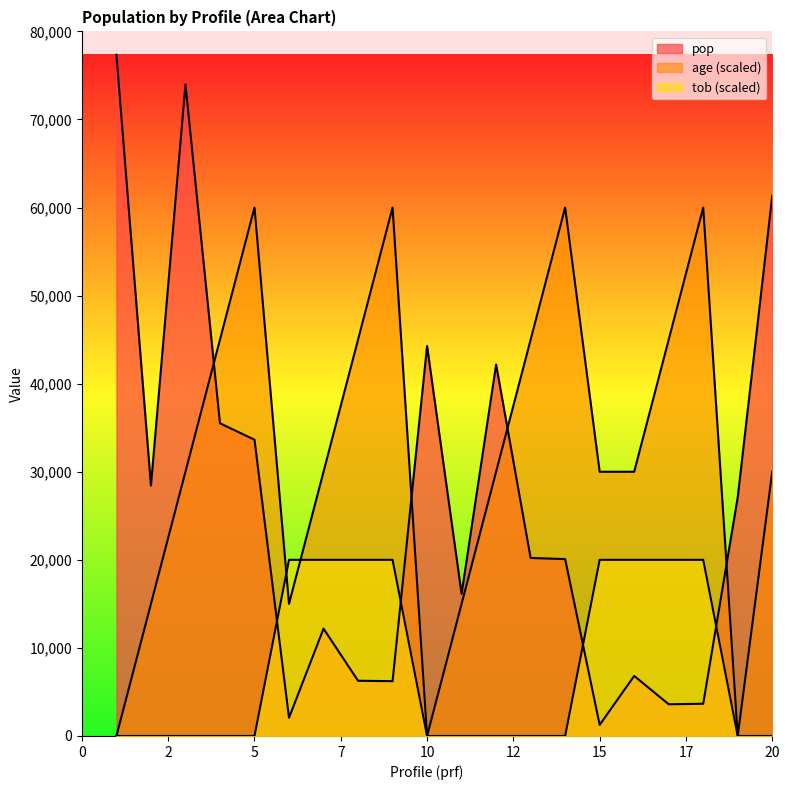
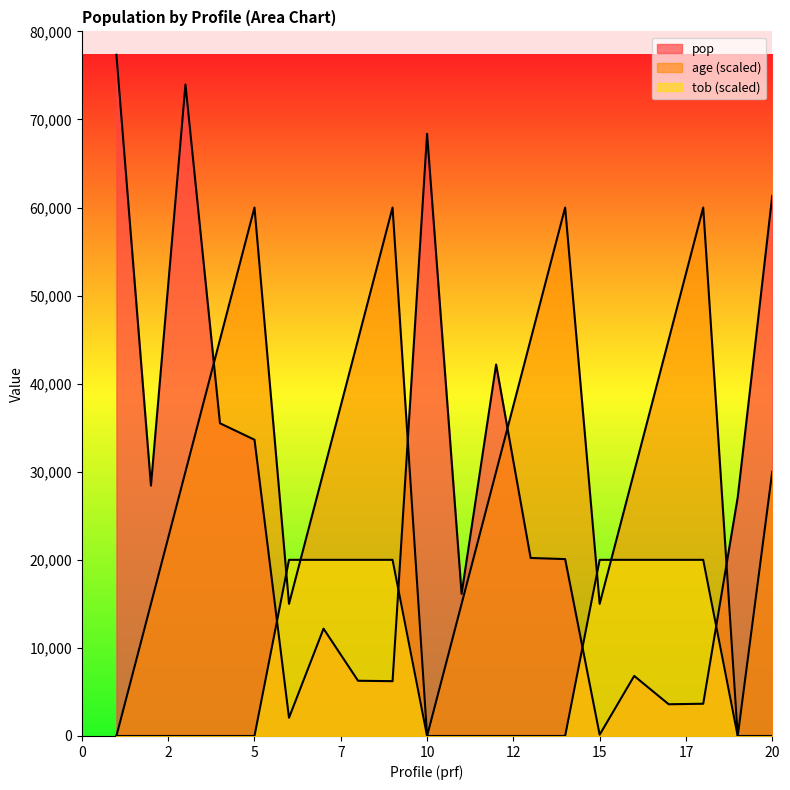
pop, 10: 44,000 -> 68,000
pop, 15: 1,000 -> 0
age (scaled), 15: 30,000 -> 15,000
